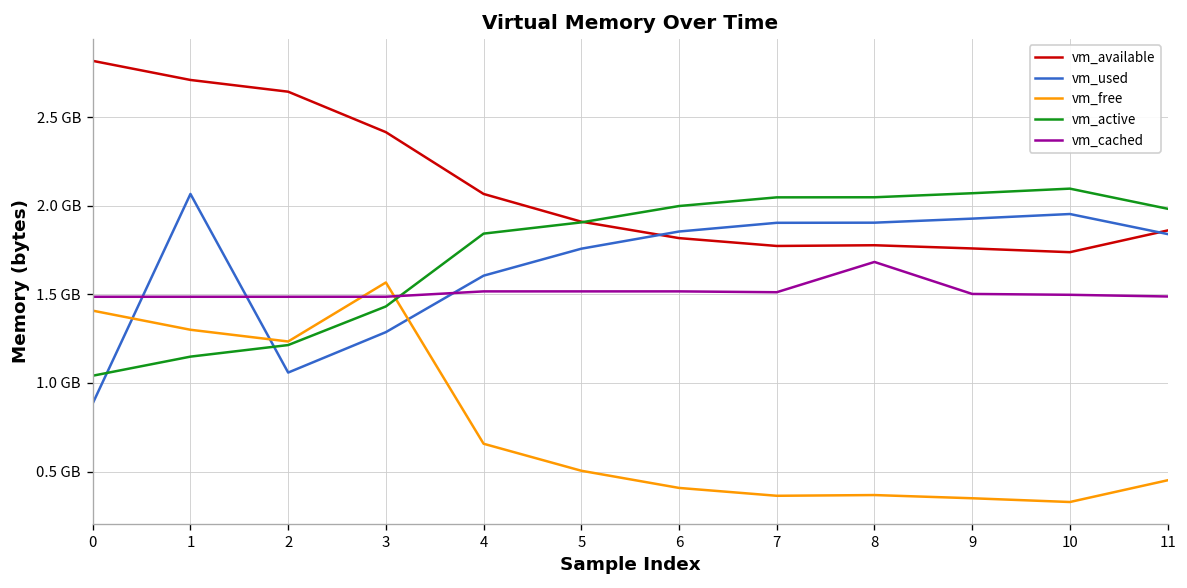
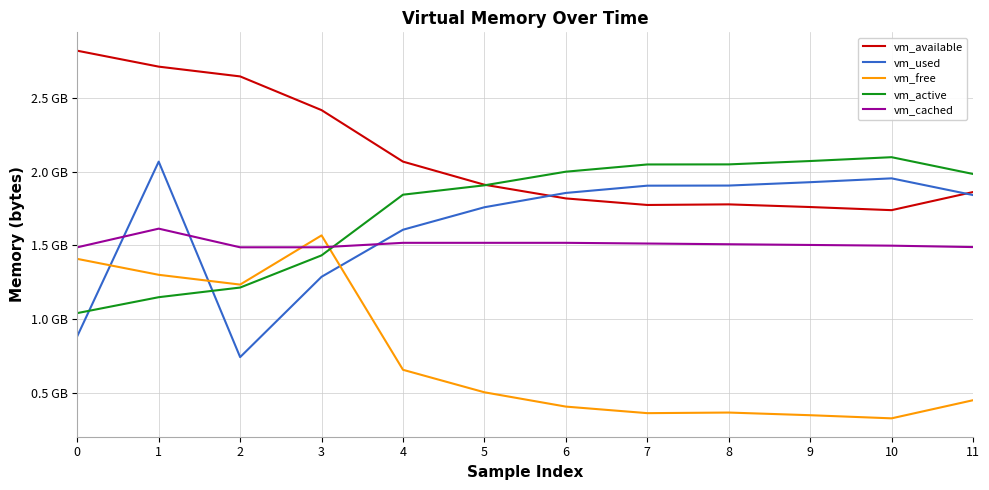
vm_cached, 1: 1.49 GB -> 1.61 GB
vm_used, 2: 1.06 GB -> 0.74 GB
vm_cached, 8: 1.68 GB -> 1.51 GB
